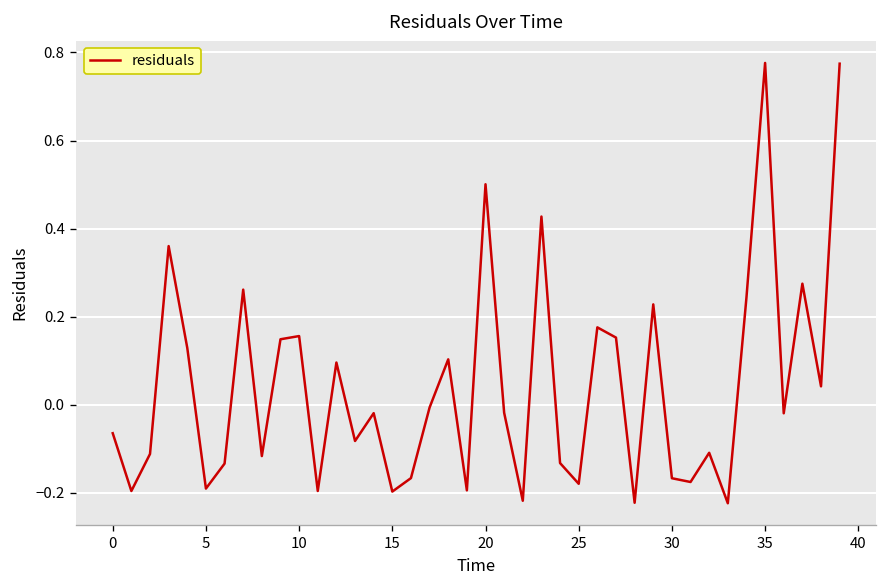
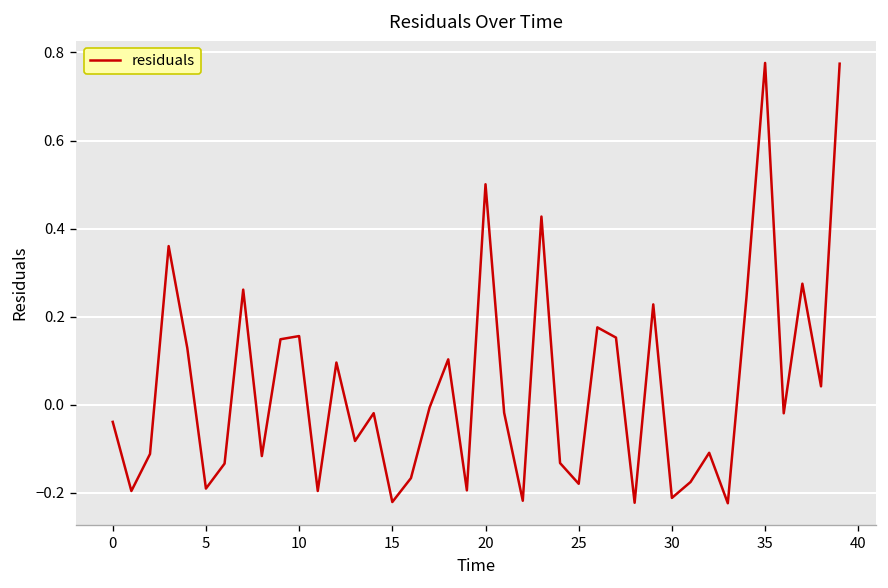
0: -0.06 -> -0.04
15: -0.20 -> -0.22
30: -0.17 -> -0.21
